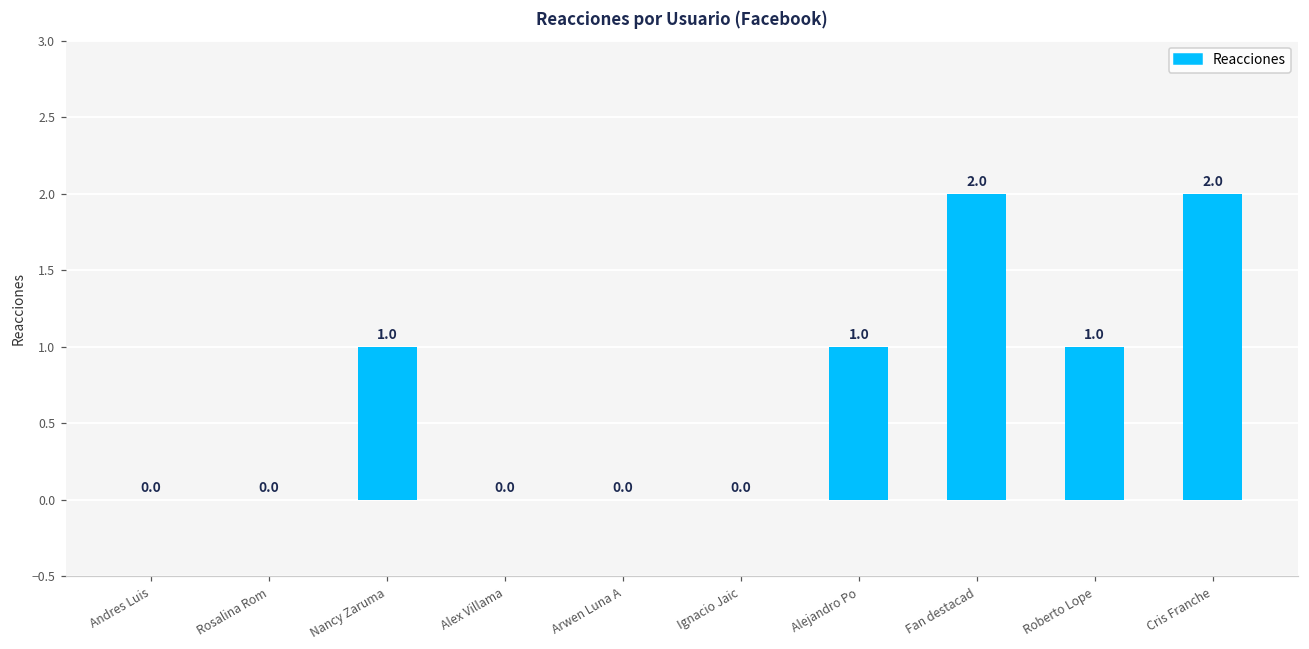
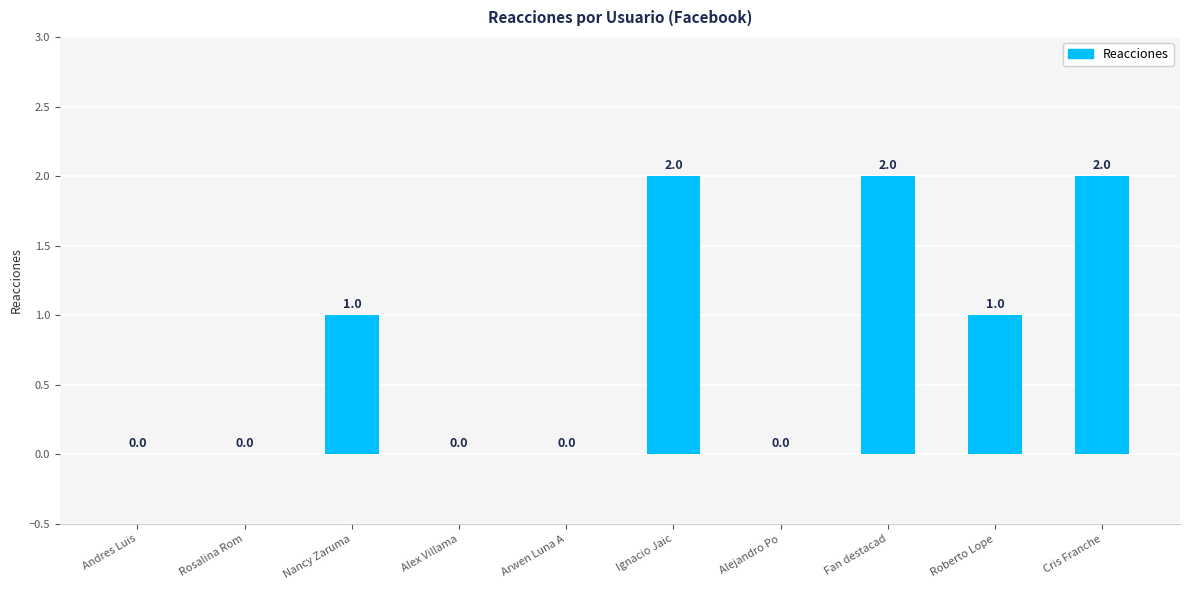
Ignacio Jaic: 0.0 -> 2.0
Alejandro Po: 1.0 -> 0.0
